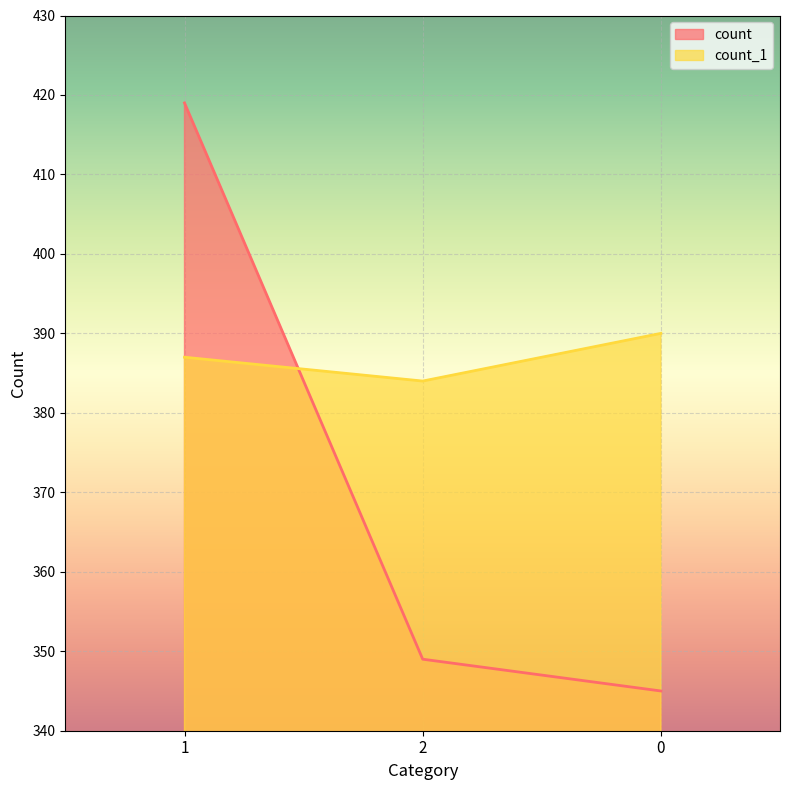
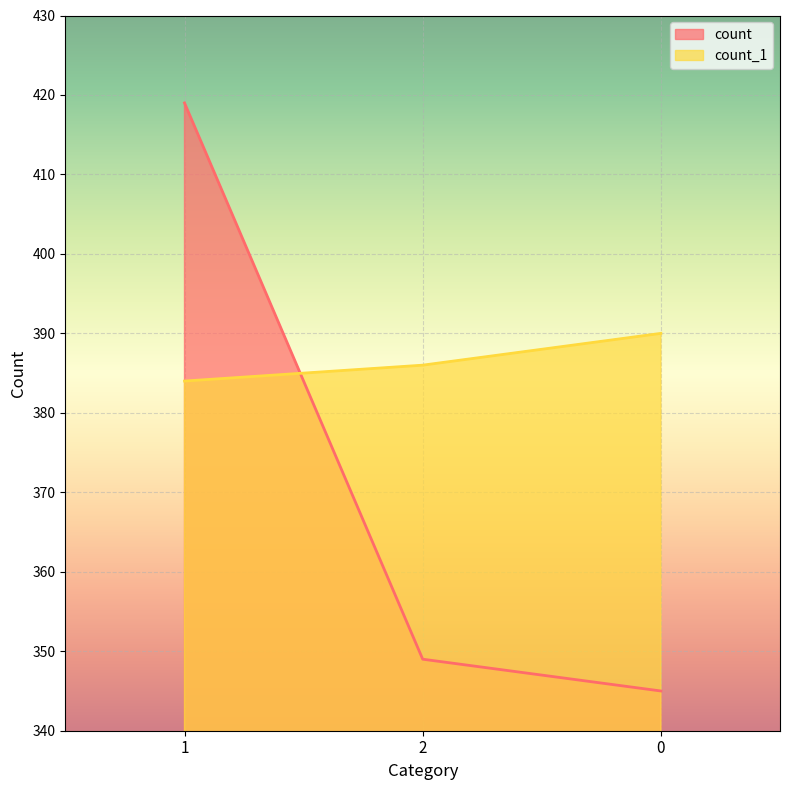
count_1, 1: 387 -> 384
count_1, 2: 384 -> 386
